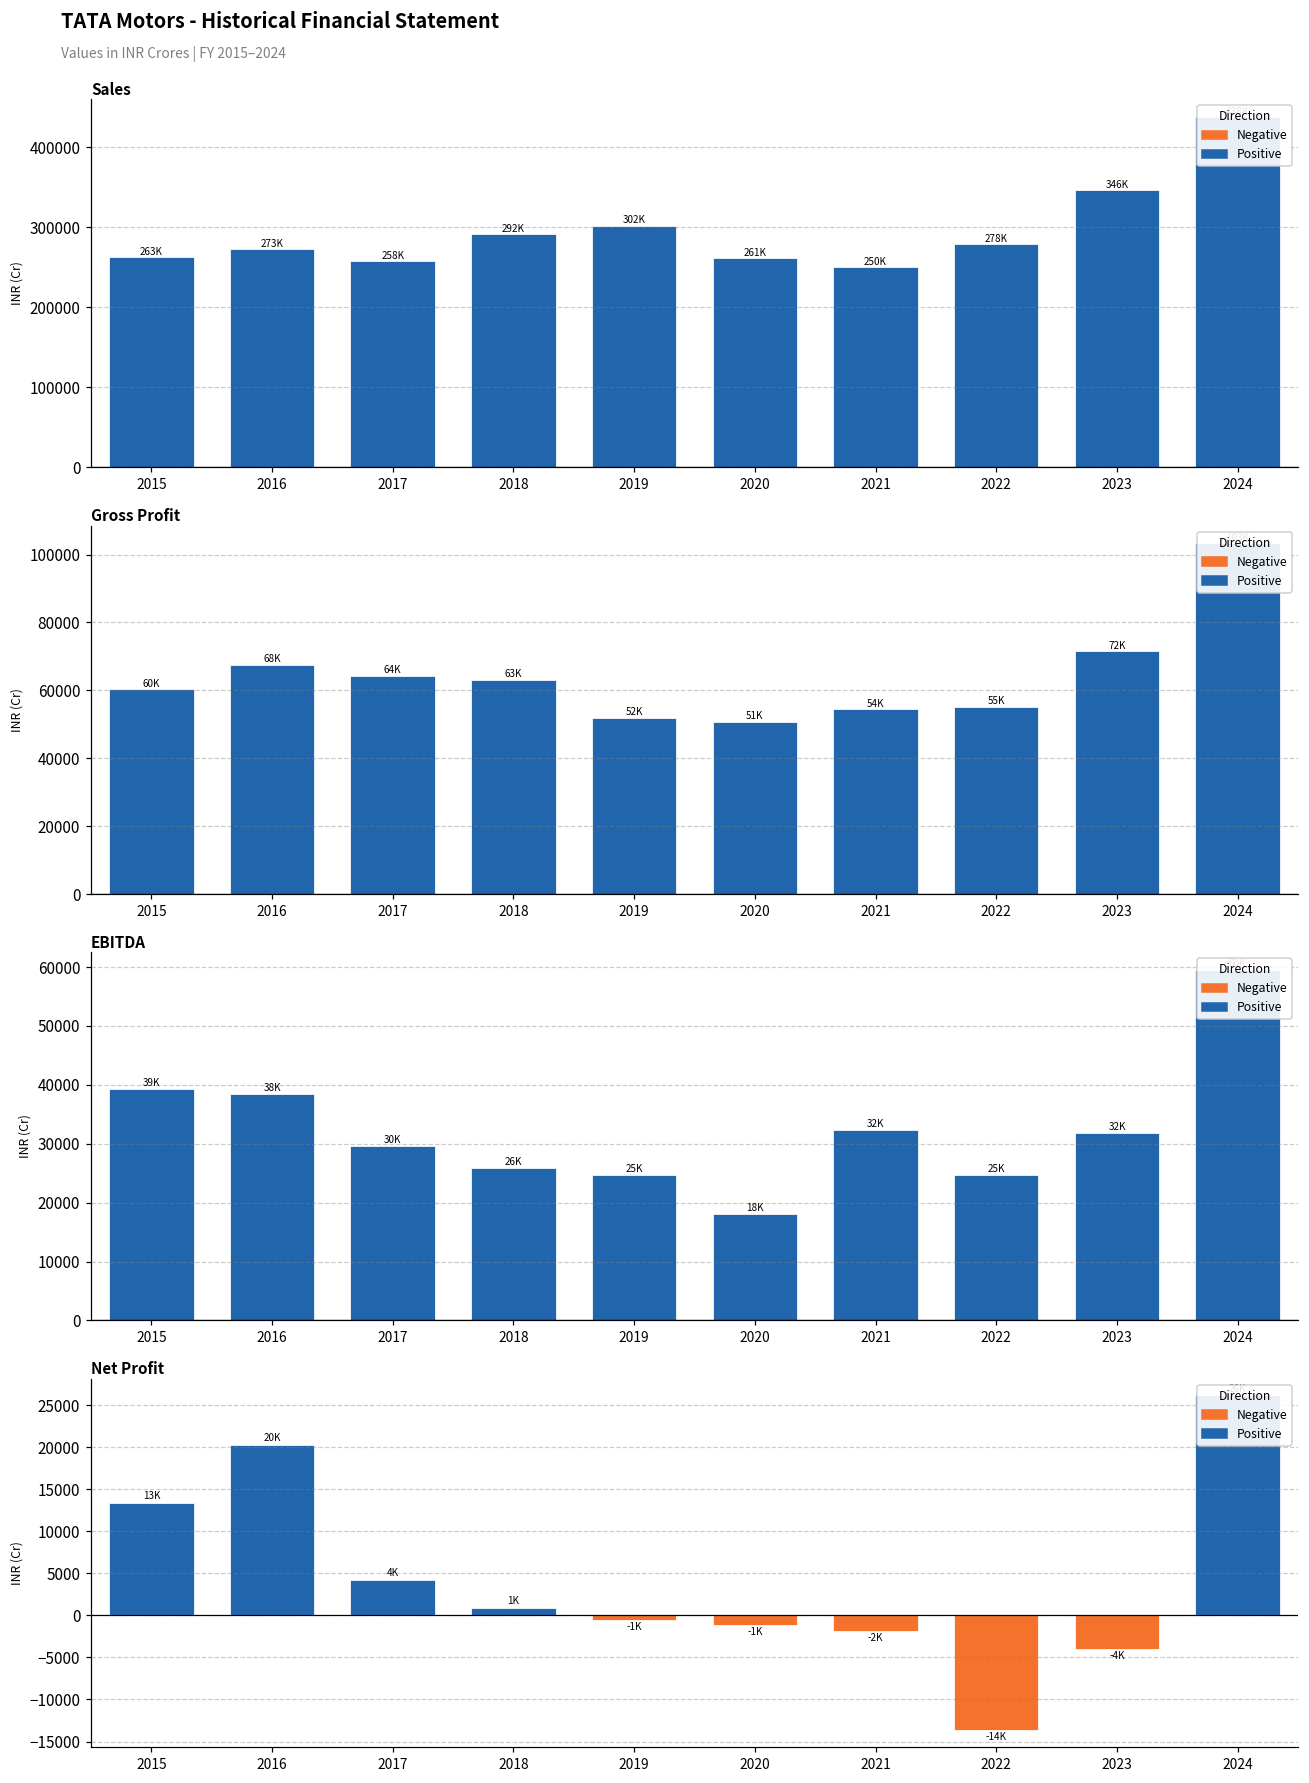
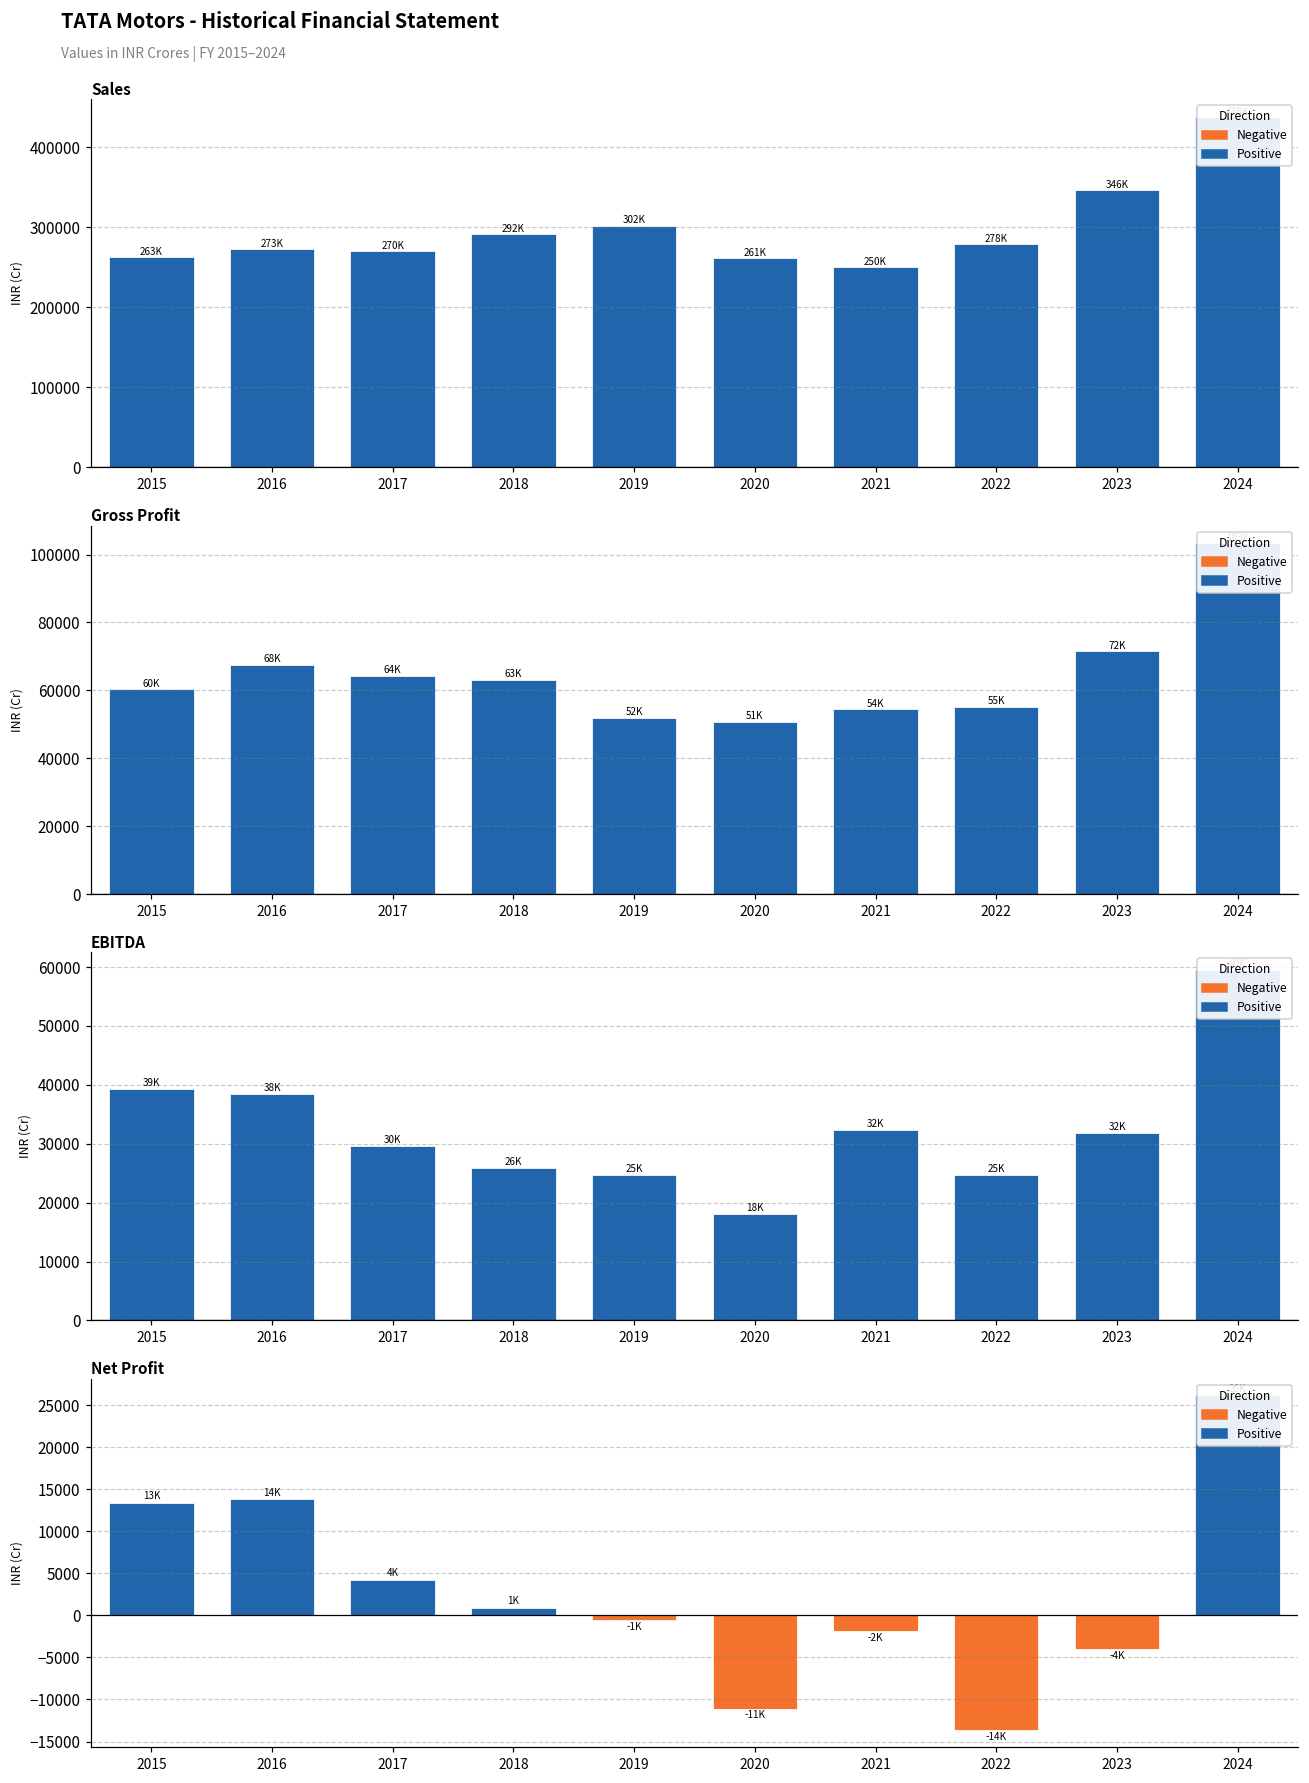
Sales, 2017: 258K -> 270K
Net Profit, 2016: 20K -> 14K
Net Profit, 2020: -1K -> -11K
